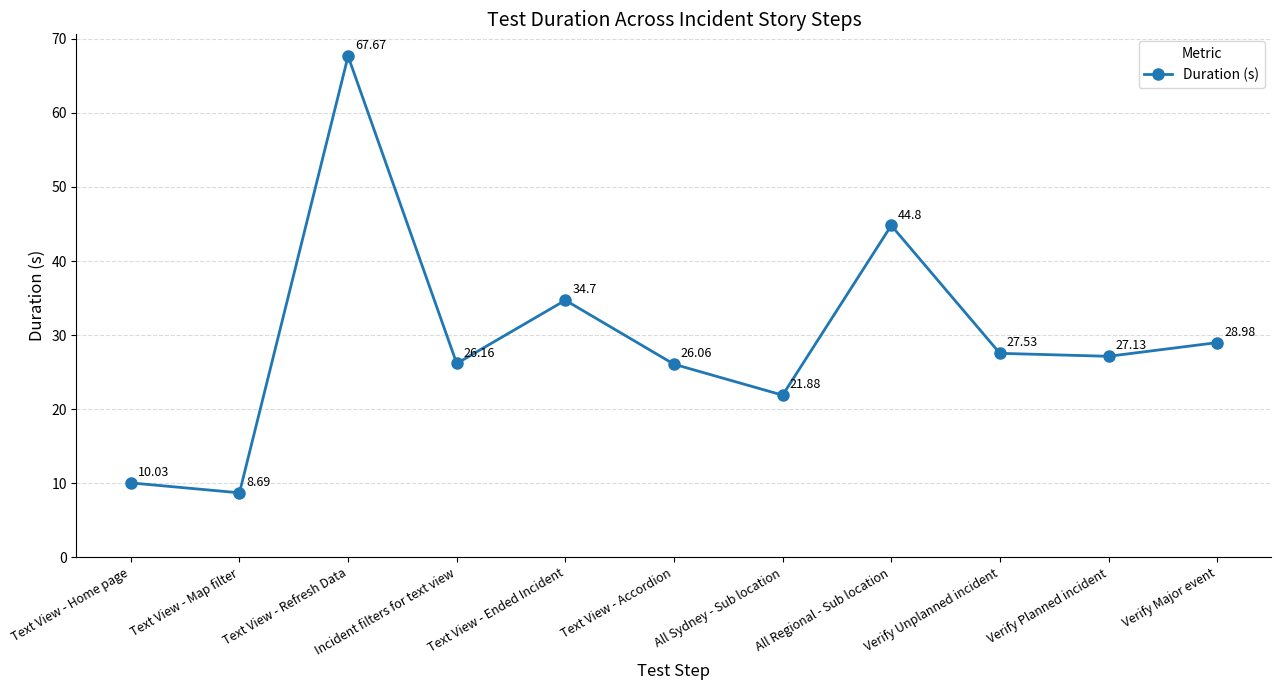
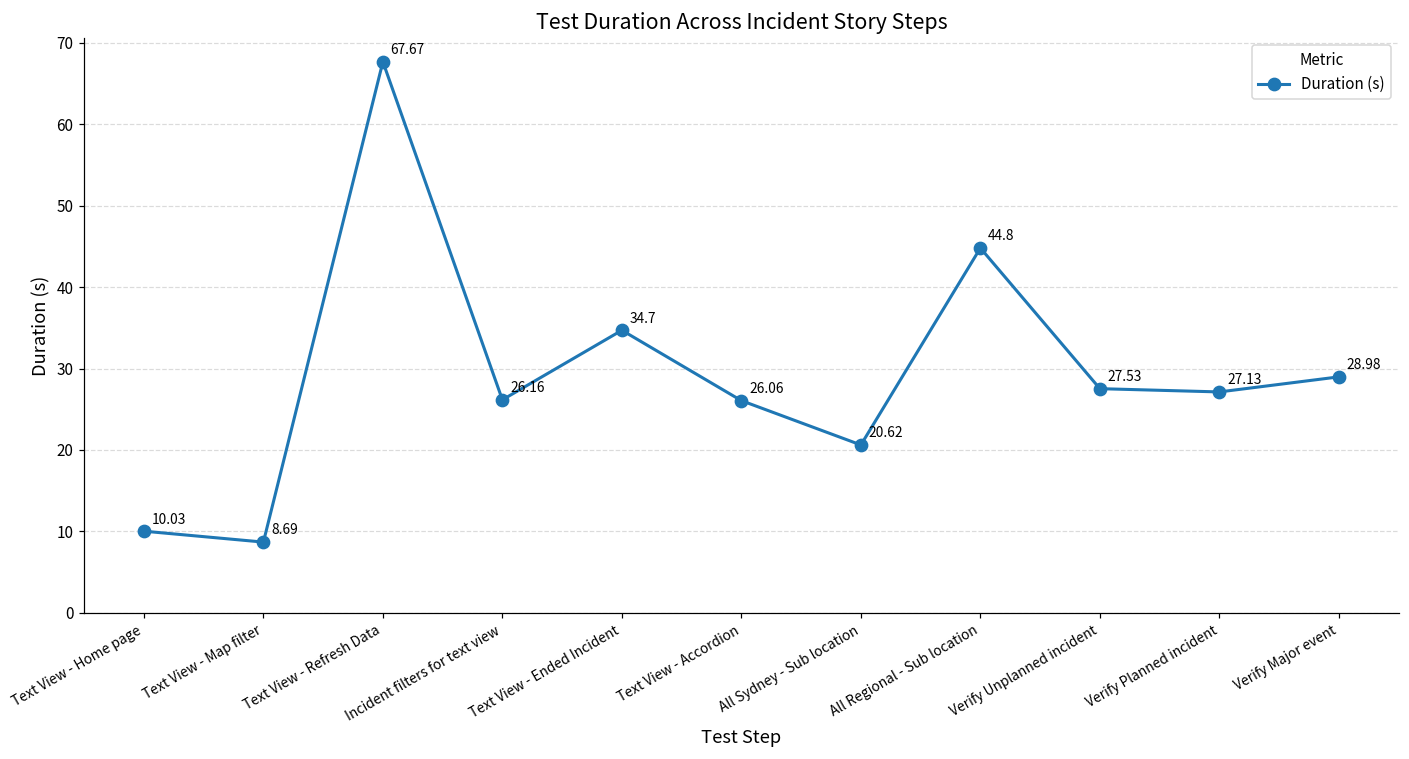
All Sydney - Sub location: 21.88 -> 20.62
